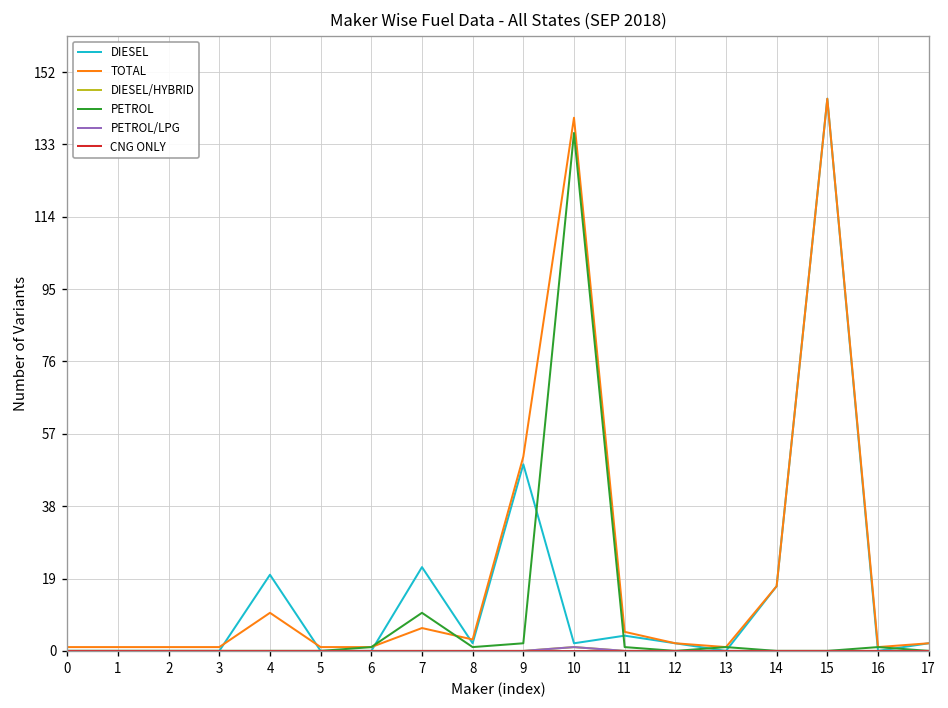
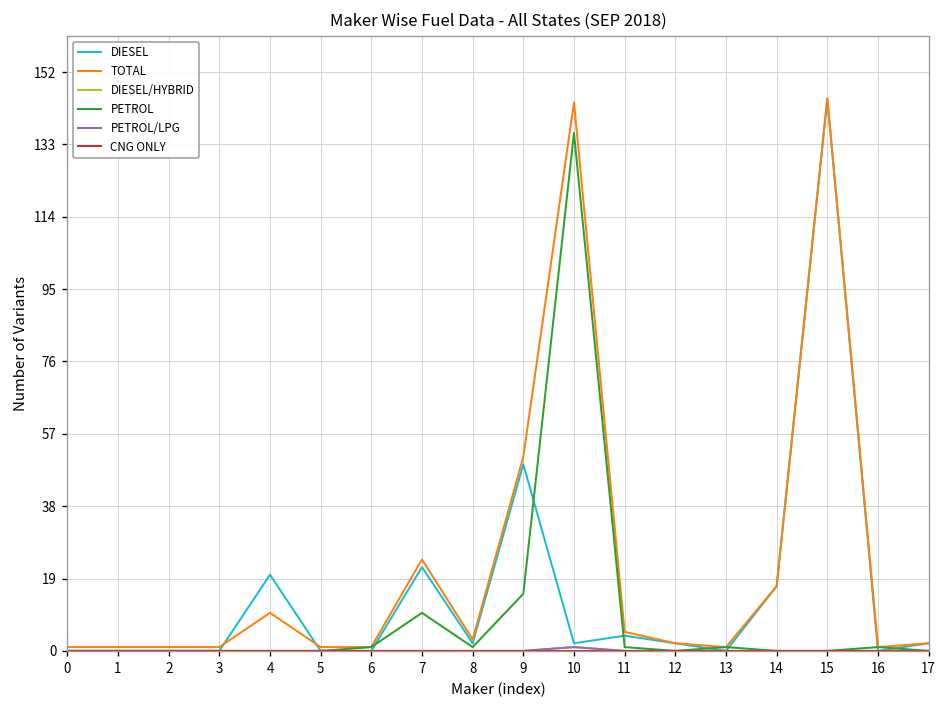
TOTAL, 7: 6 -> 24
PETROL, 9: 2 -> 15
TOTAL, 10: 140 -> 144
